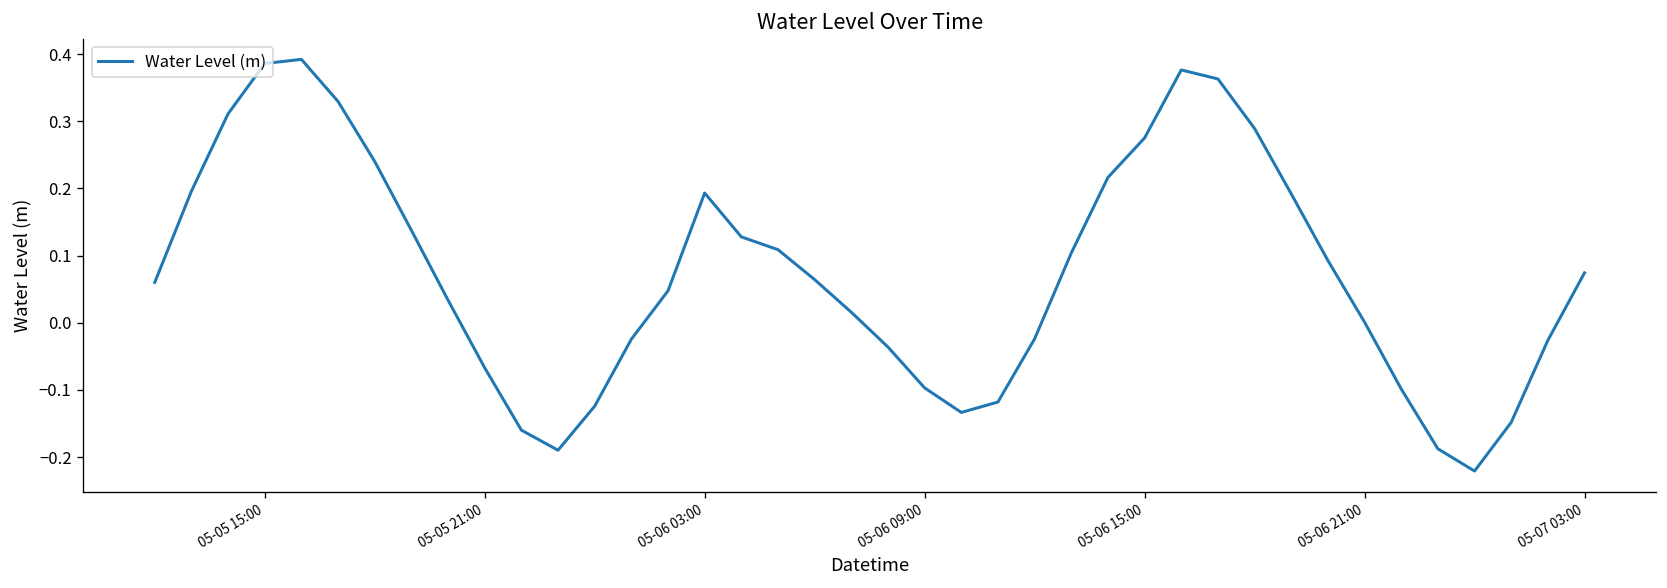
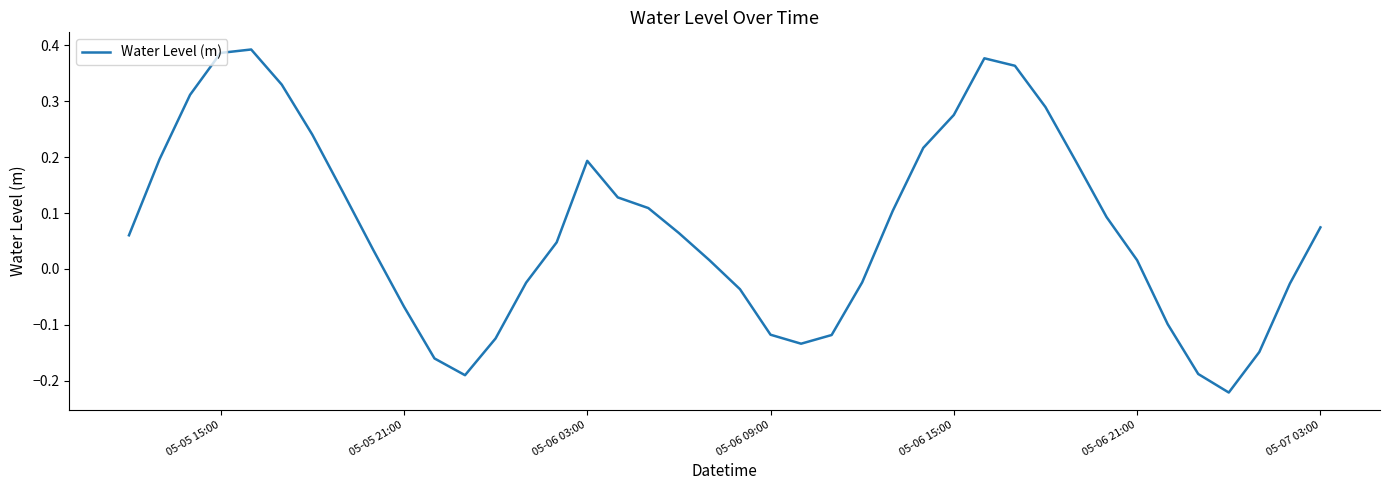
05-06 09:00: -0.10 -> -0.12
05-06 21:00: 0.00 -> 0.02
